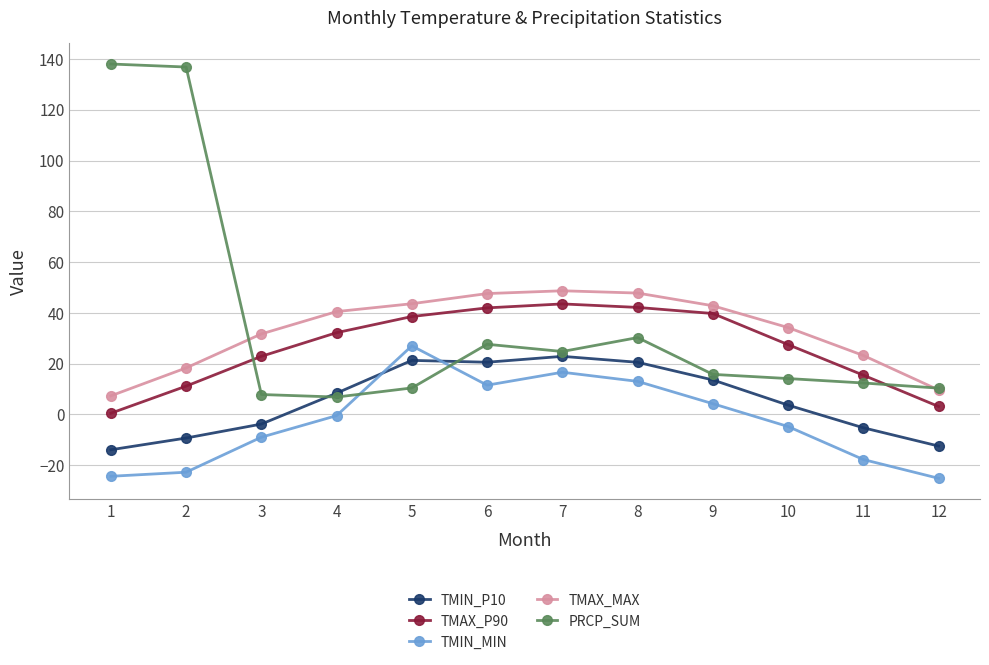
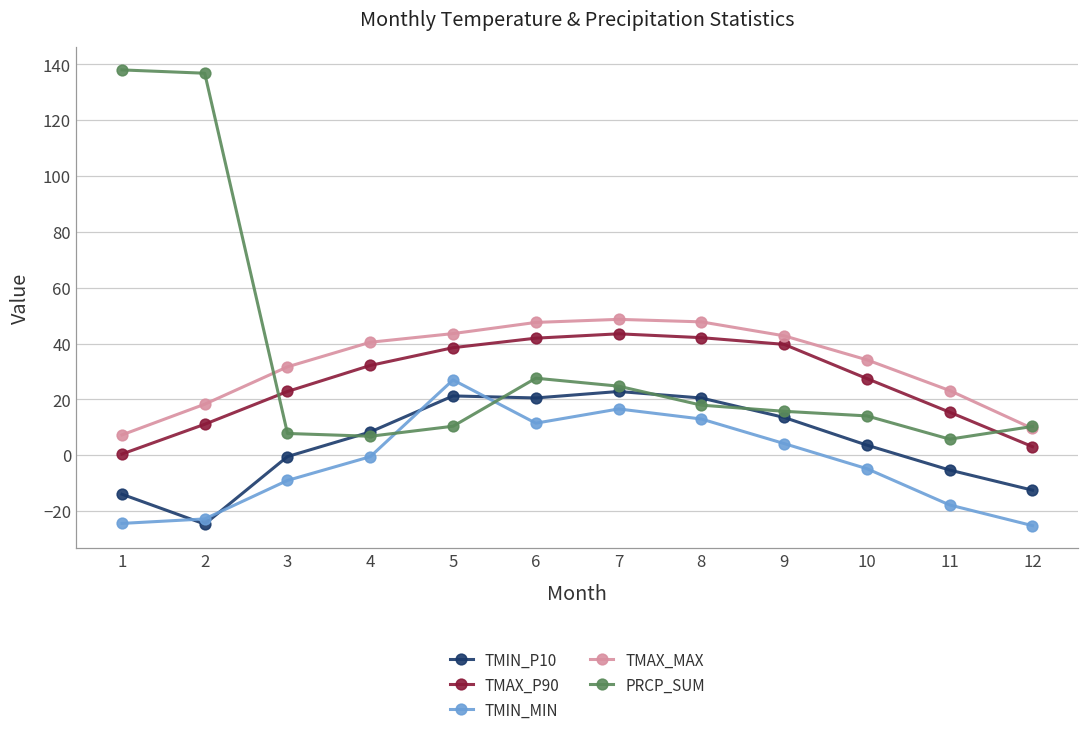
TMIN_P10, 2: -9 -> -25
TMIN_P10, 3: -4 -> 0
PRCP_SUM, 8: 30 -> 18
PRCP_SUM, 11: 12 -> 6
